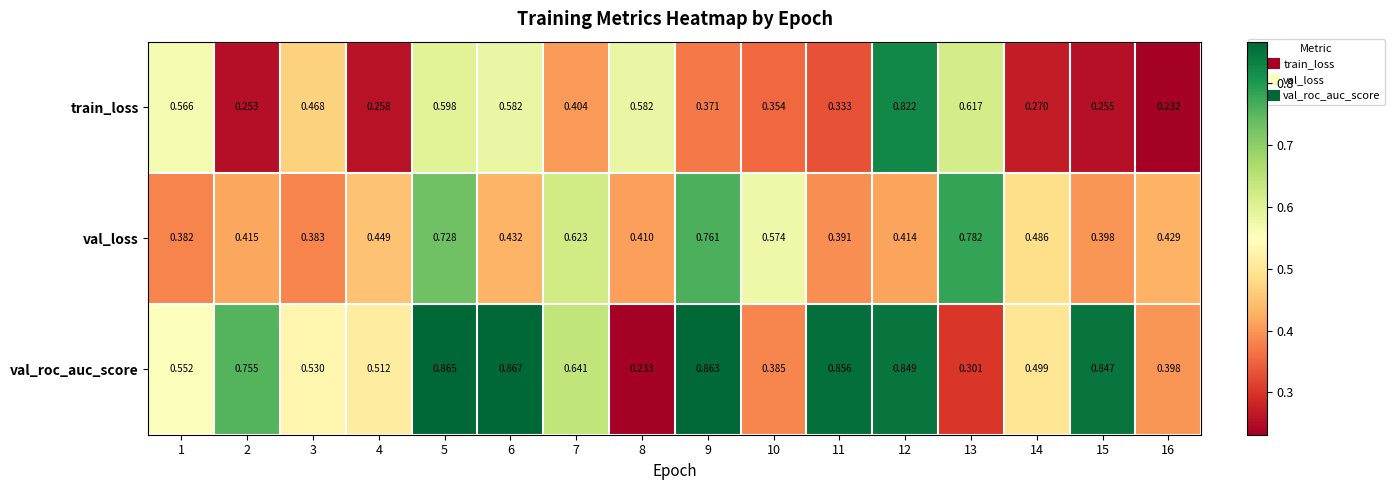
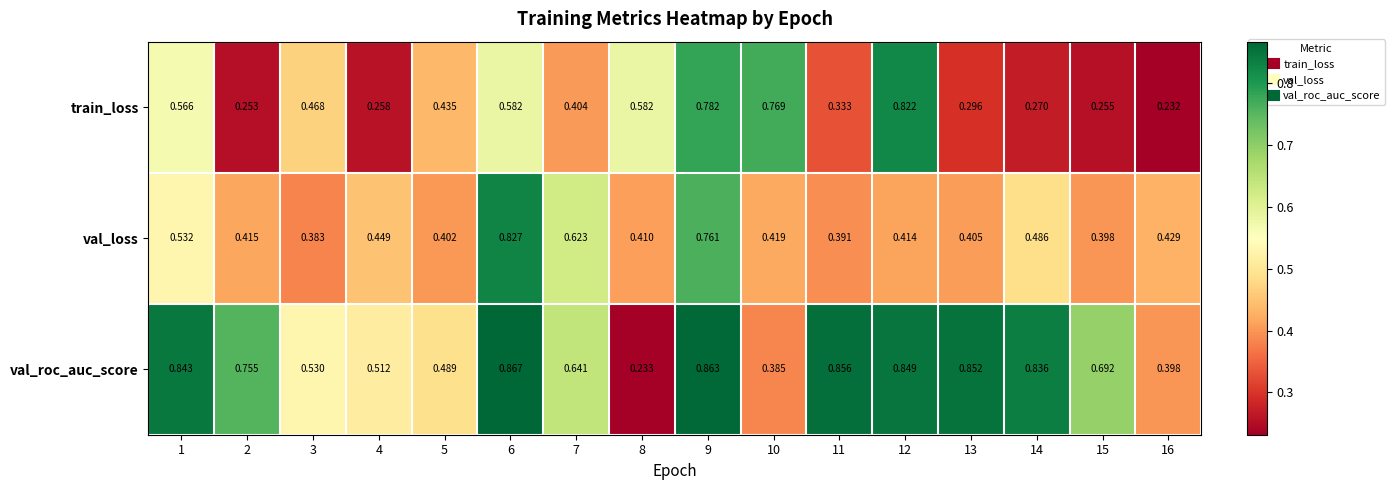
train_loss, 5: 0.598 -> 0.435
train_loss, 9: 0.371 -> 0.782
train_loss, 10: 0.354 -> 0.769
train_loss, 13: 0.617 -> 0.296
val_loss, 1: 0.382 -> 0.532
val_loss, 5: 0.728 -> 0.402
val_loss, 6: 0.432 -> 0.827
val_loss, 10: 0.574 -> 0.419
val_loss, 13: 0.782 -> 0.405
val_roc_auc_score, 1: 0.552 -> 0.843
val_roc_auc_score, 5: 0.865 -> 0.489
val_roc_auc_score, 13: 0.301 -> 0.852
val_roc_auc_score, 14: 0.499 -> 0.836
val_roc_auc_score, 15: 0.847 -> 0.692
